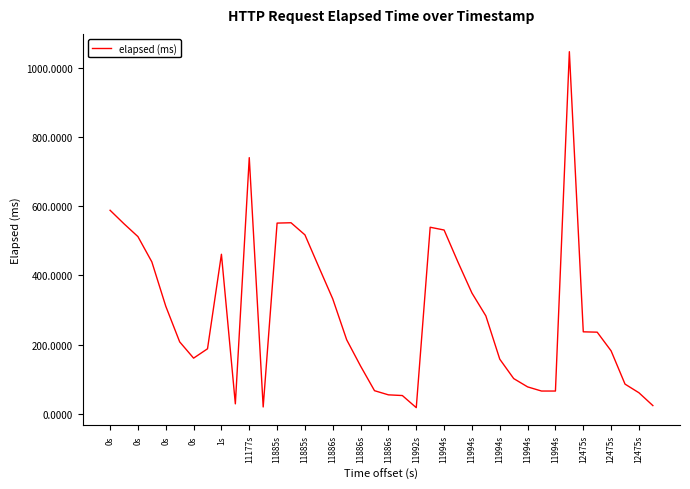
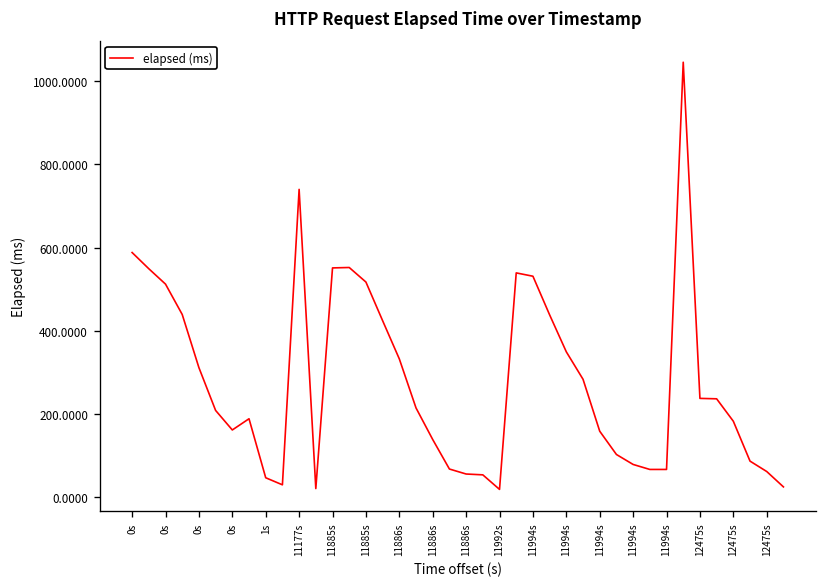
1s: 460 -> 50
